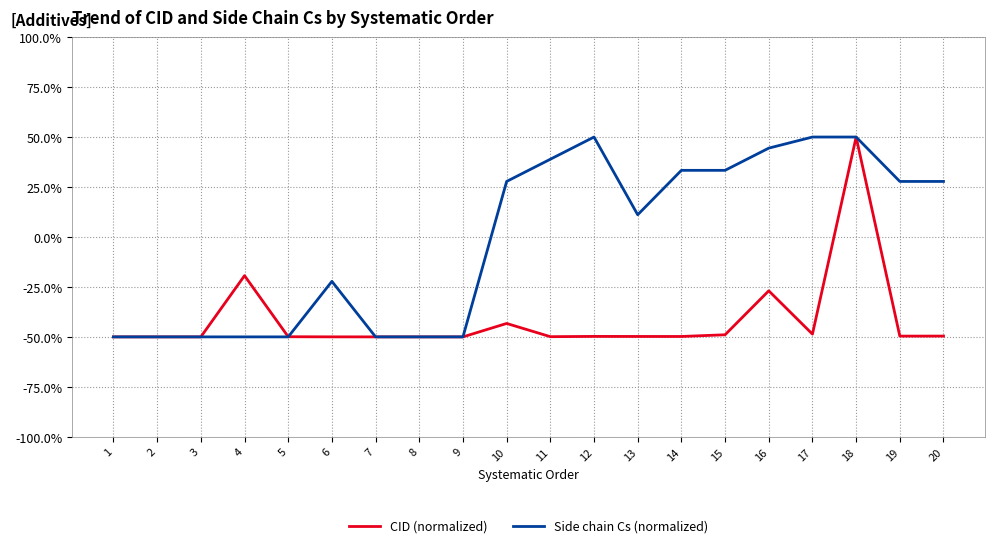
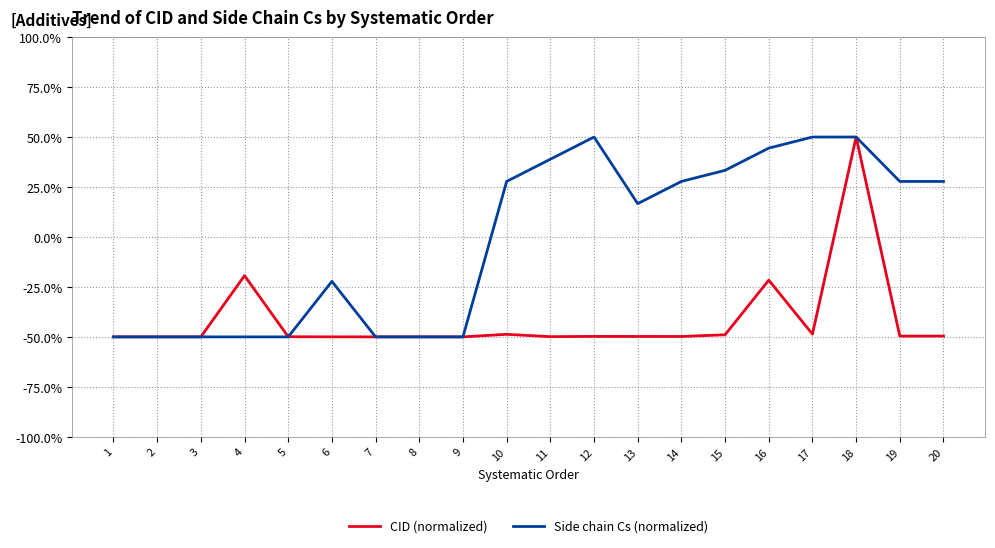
CID (normalized), 10: -43% -> -49%
Side chain Cs (normalized), 13: 11% -> 17%
Side chain Cs (normalized), 14: 33% -> 28%
CID (normalized), 16: -27% -> -22%
